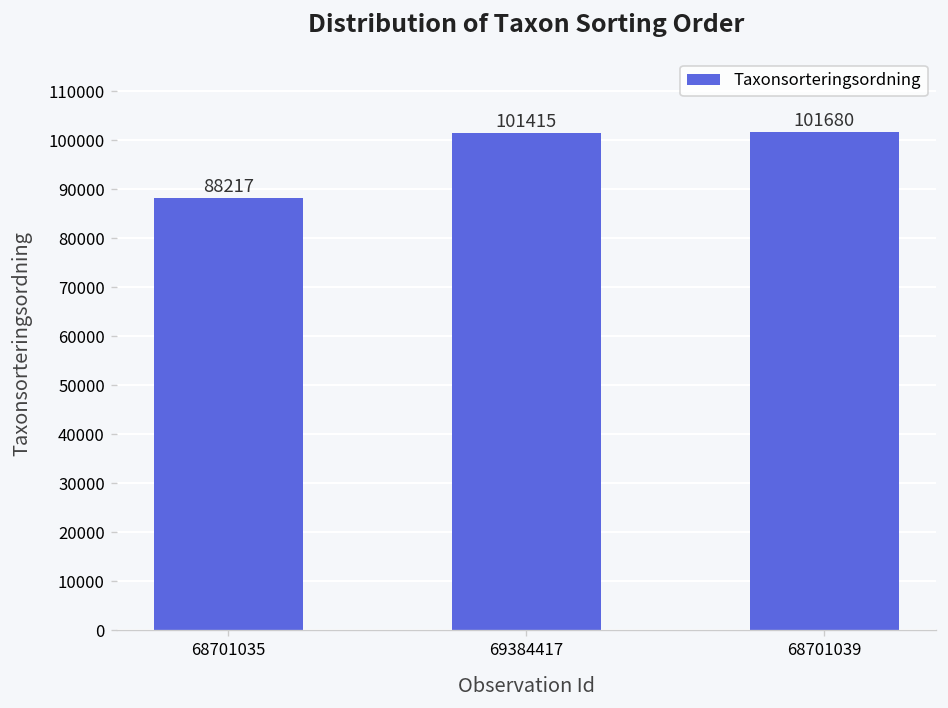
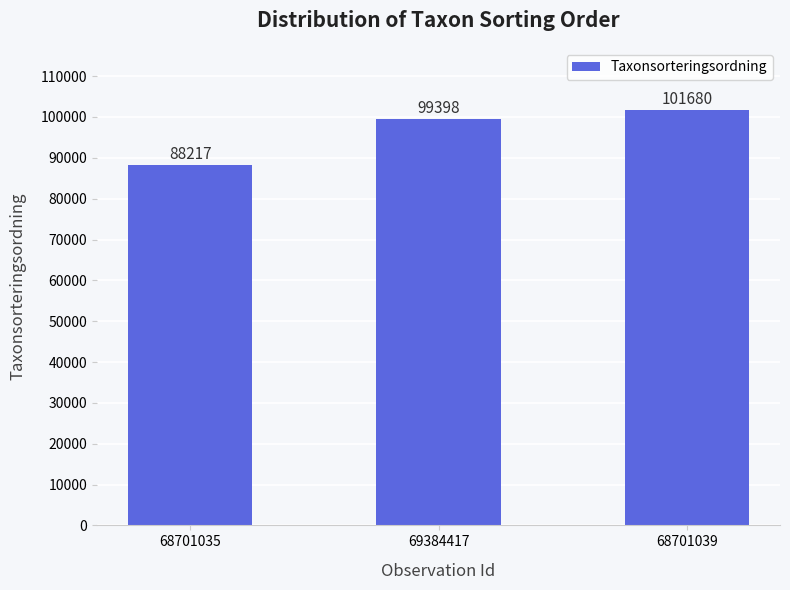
69384417: 101415 -> 99398
